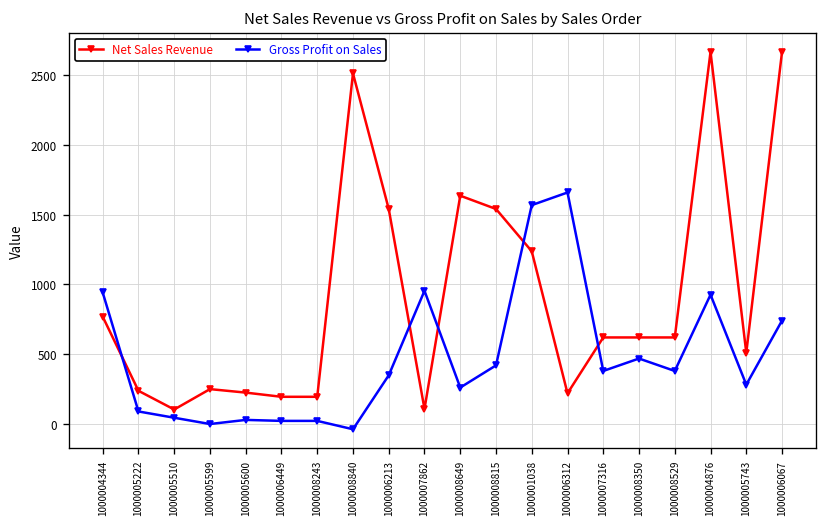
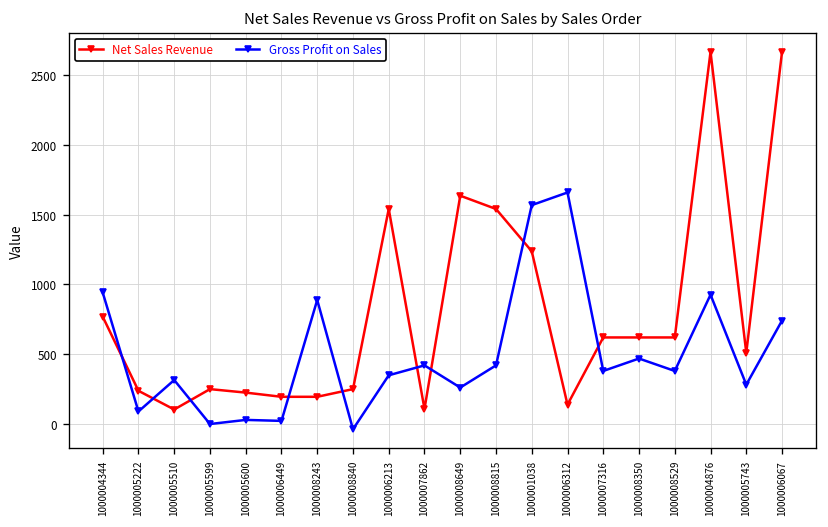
Gross Profit on Sales, 1000005510: 50 -> 320
Gross Profit on Sales, 1000008243: 20 -> 890
Net Sales Revenue, 1000008840: 2510 -> 250
Gross Profit on Sales, 1000007862: 950 -> 420
Net Sales Revenue, 1000006312: 220 -> 140
